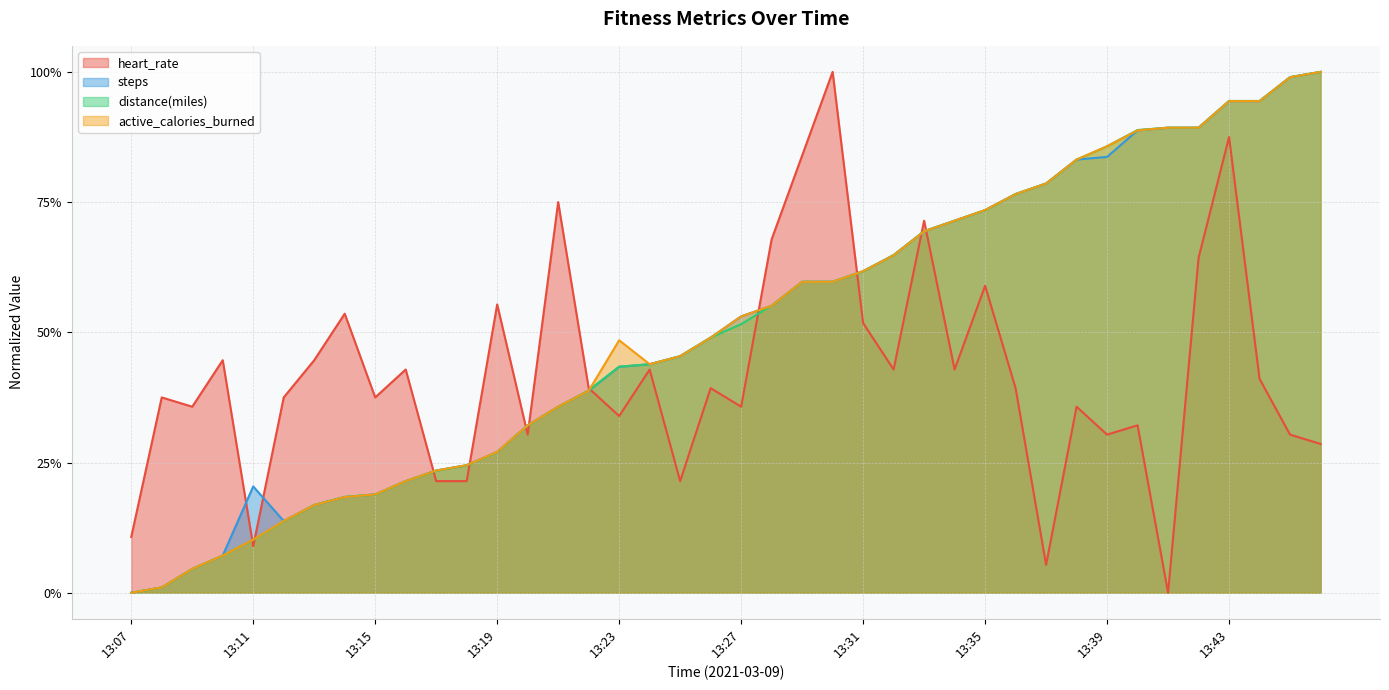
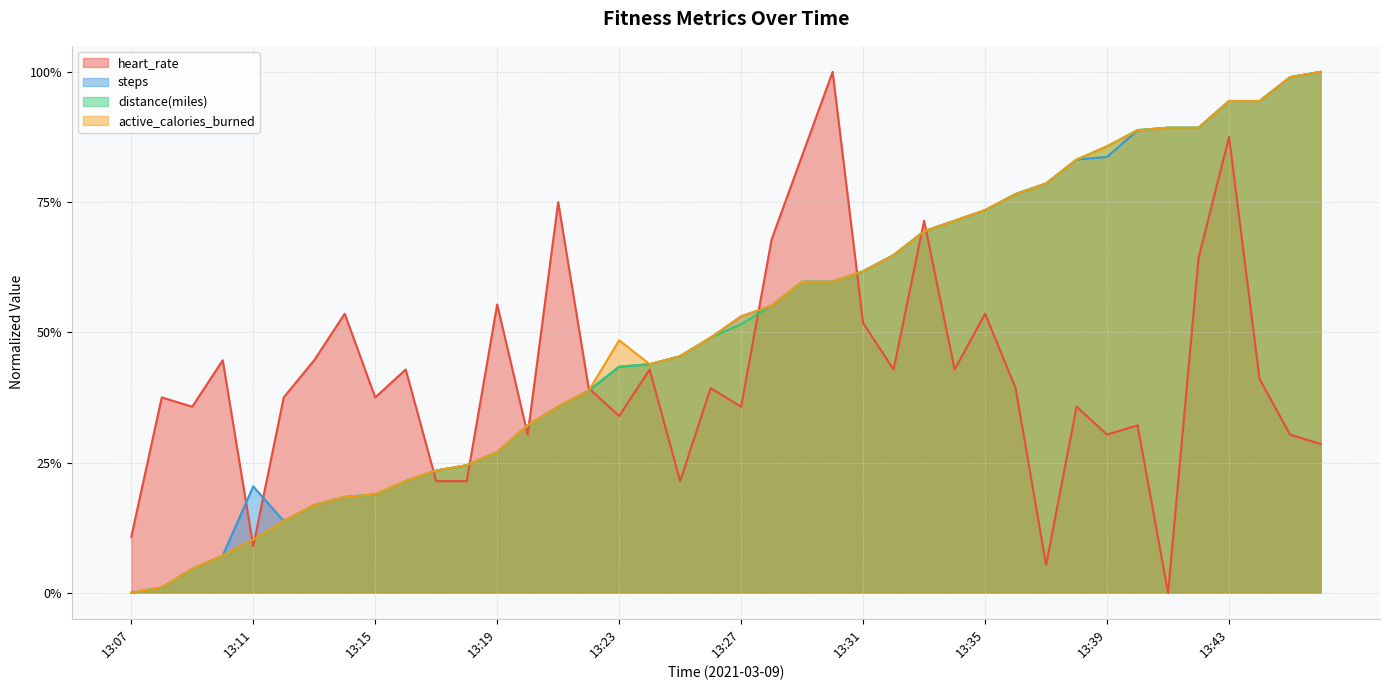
heart_rate, 13:35: 59% -> 54%
